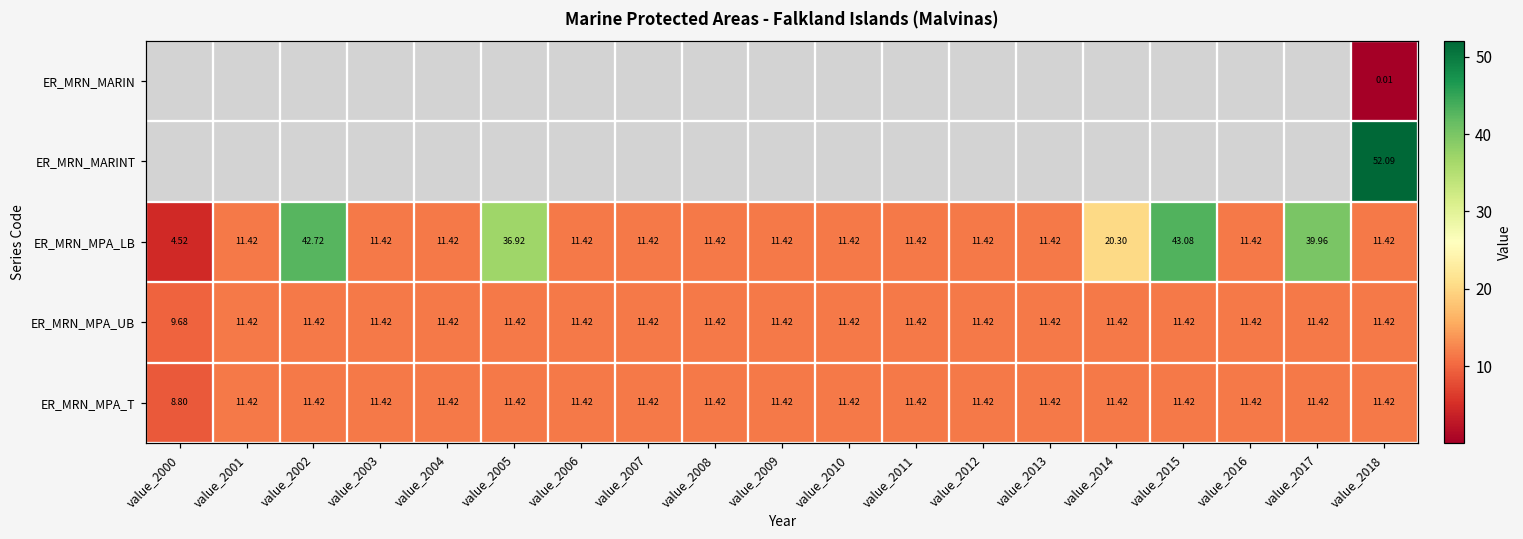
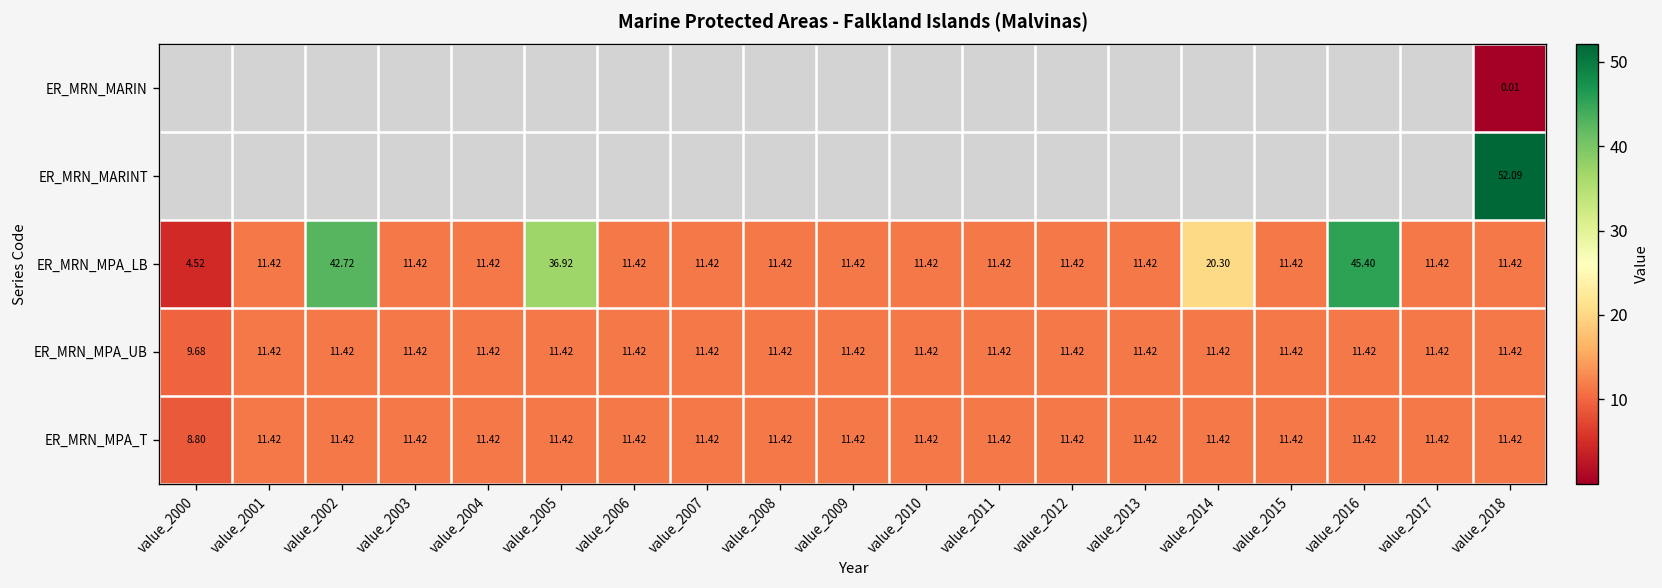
ER_MRN_MPA_LB, value_2015: 43.08 -> 11.42
ER_MRN_MPA_LB, value_2016: 11.42 -> 45.40
ER_MRN_MPA_LB, value_2017: 39.96 -> 11.42
